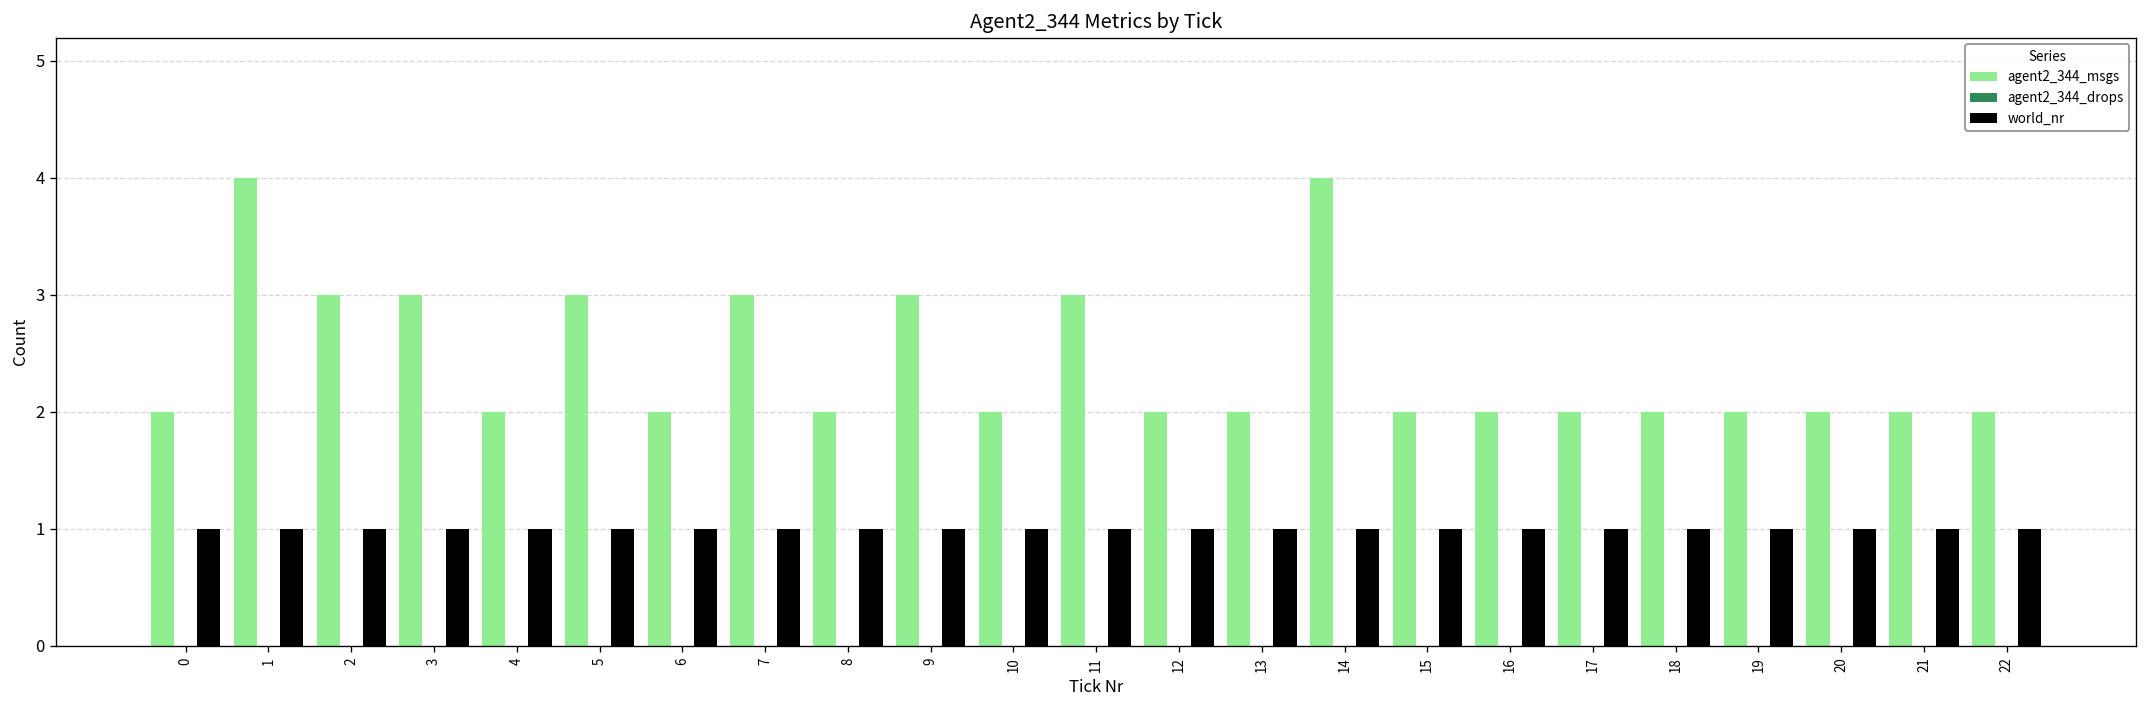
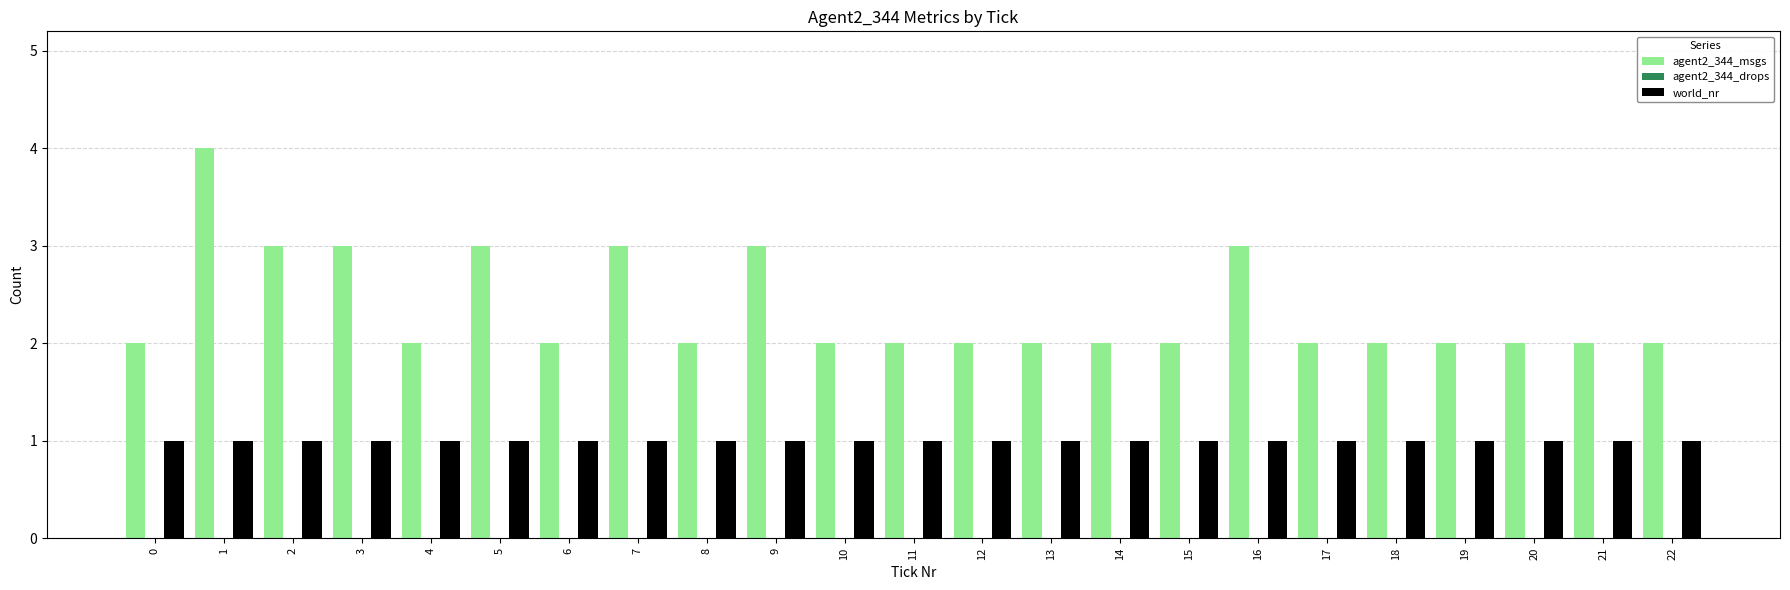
agent2_344_msgs, 11: 3 -> 2
agent2_344_msgs, 14: 4 -> 2
agent2_344_msgs, 16: 2 -> 3
